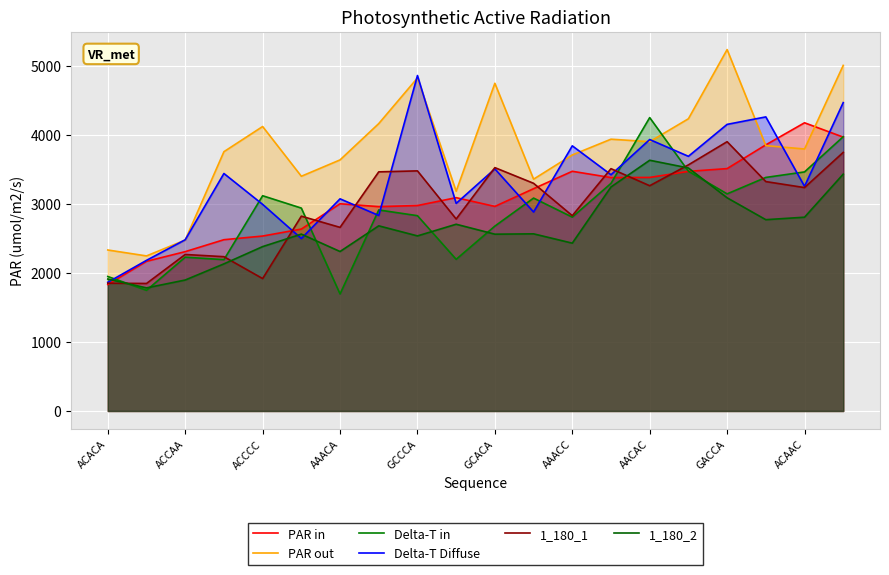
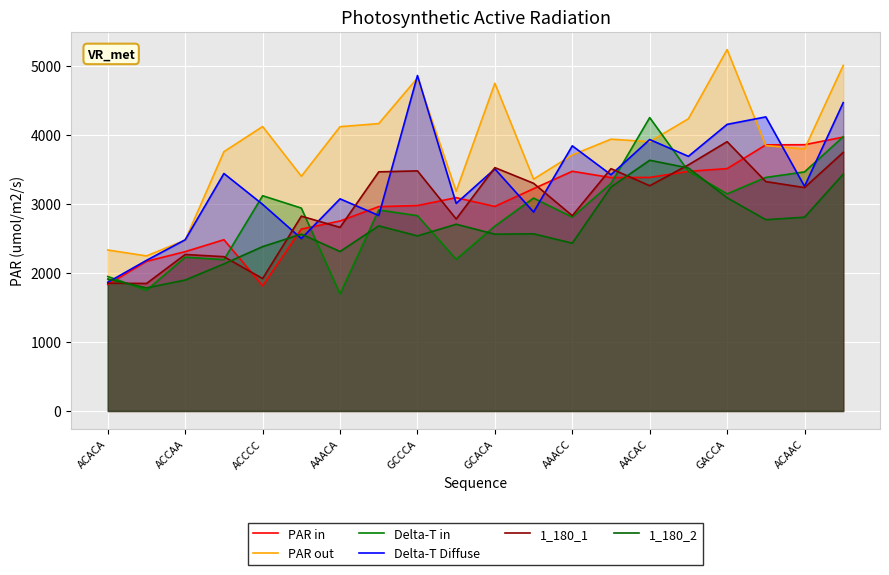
PAR in, ACCCC: 2500 -> 1800
PAR in, AAACA: 3000 -> 2800
PAR out, AAACA: 3600 -> 4100
PAR in, ACAAC: 4200 -> 3900
